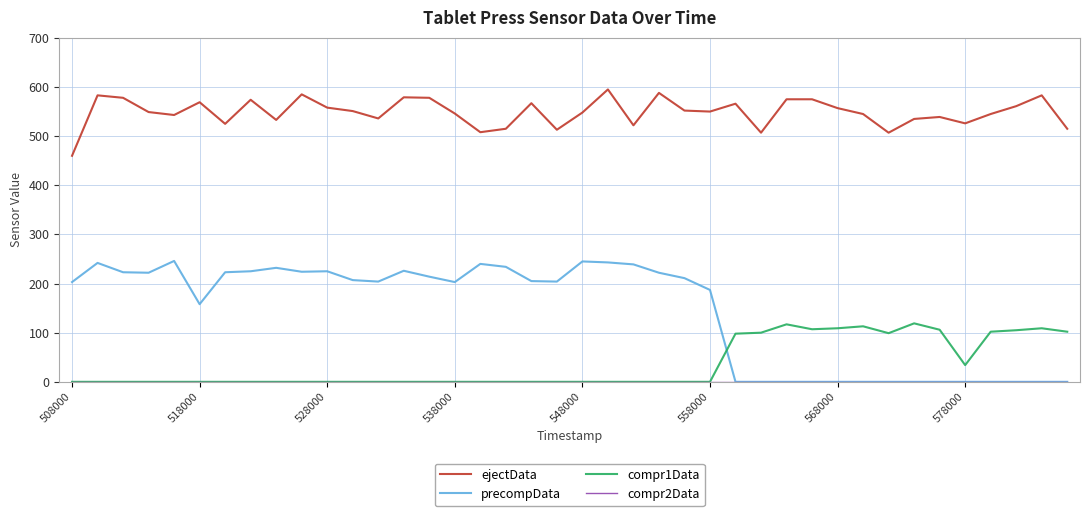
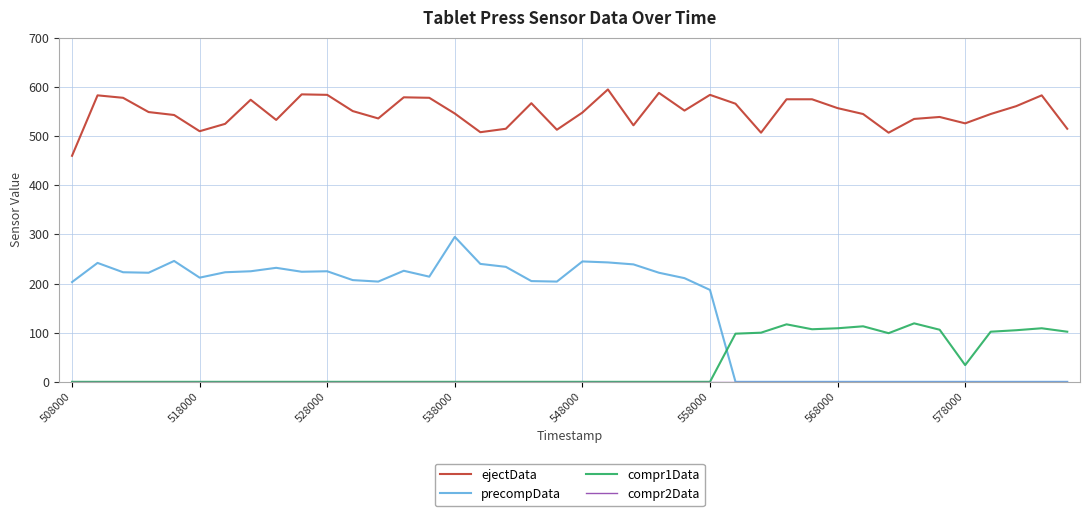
ejectData, 518000: 570 -> 510
precompData, 518000: 160 -> 210
ejectData, 528000: 560 -> 580
precompData, 538000: 200 -> 300
ejectData, 558000: 550 -> 580
